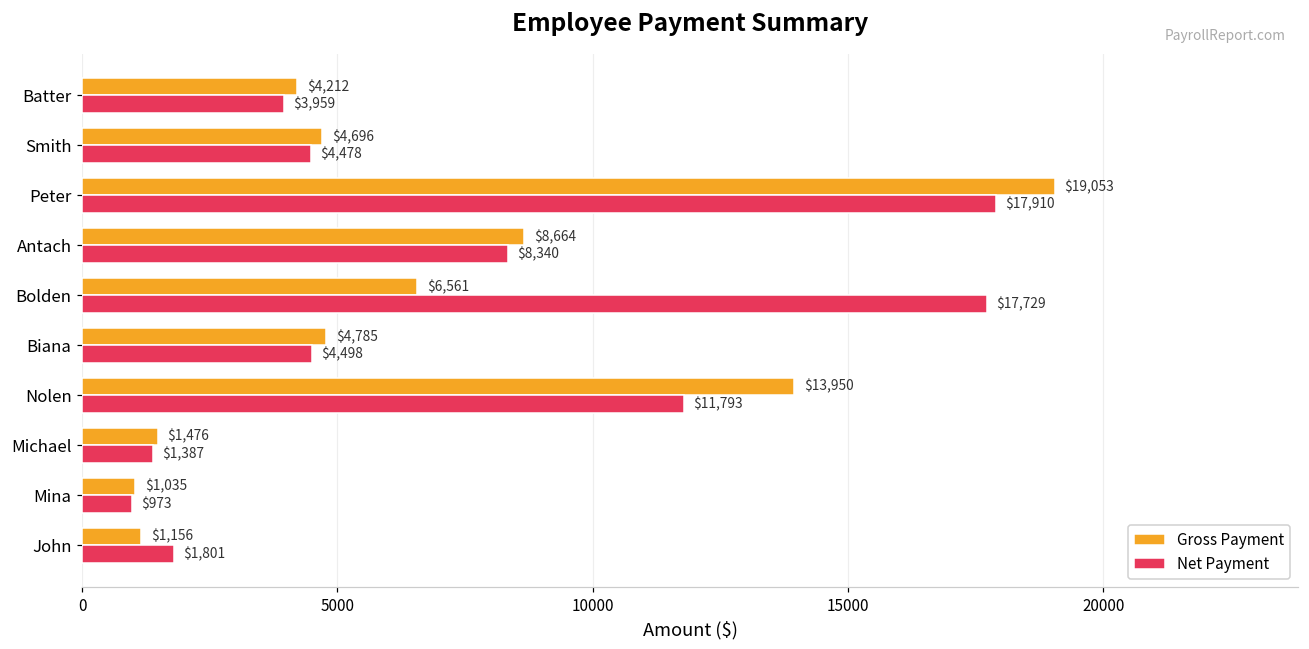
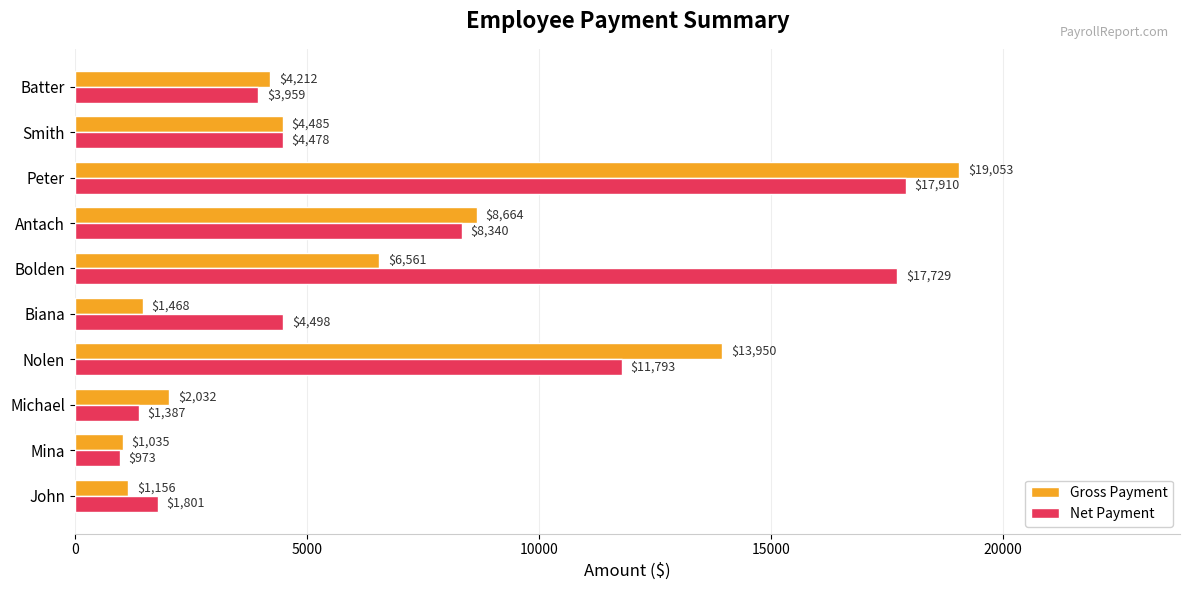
Gross Payment, Smith: $4,696 -> $4,485
Gross Payment, Biana: $4,785 -> $1,468
Gross Payment, Michael: $1,476 -> $2,032
